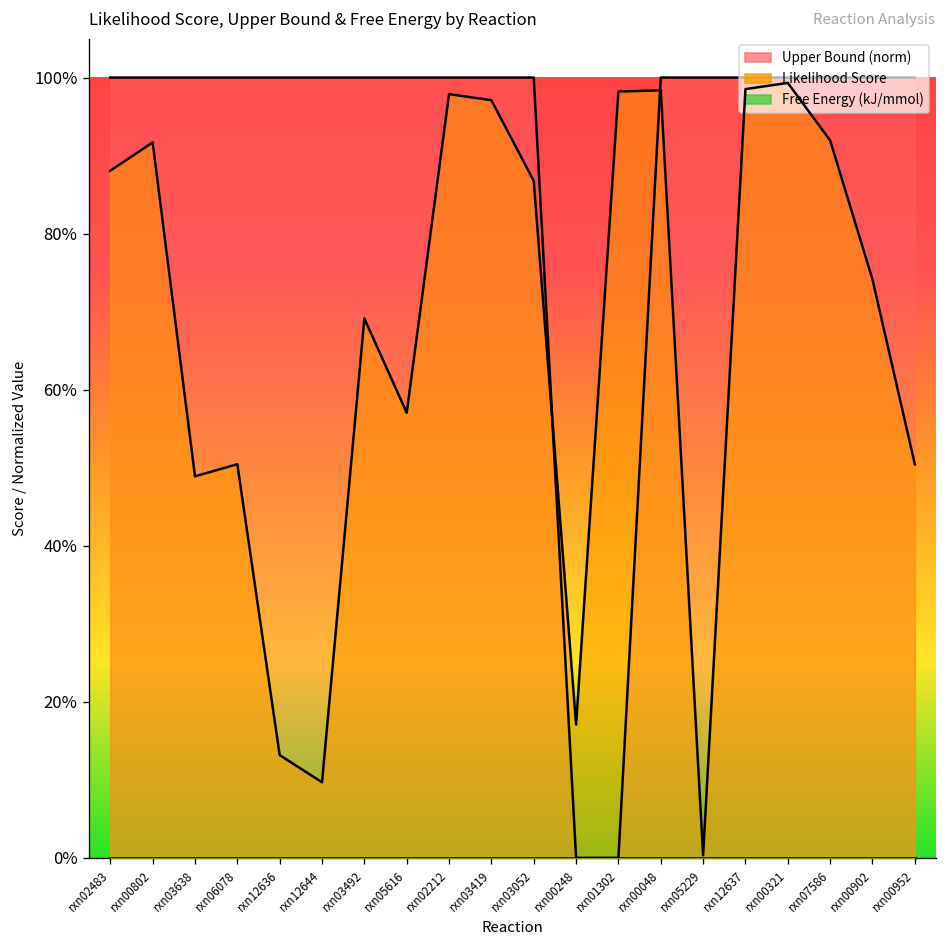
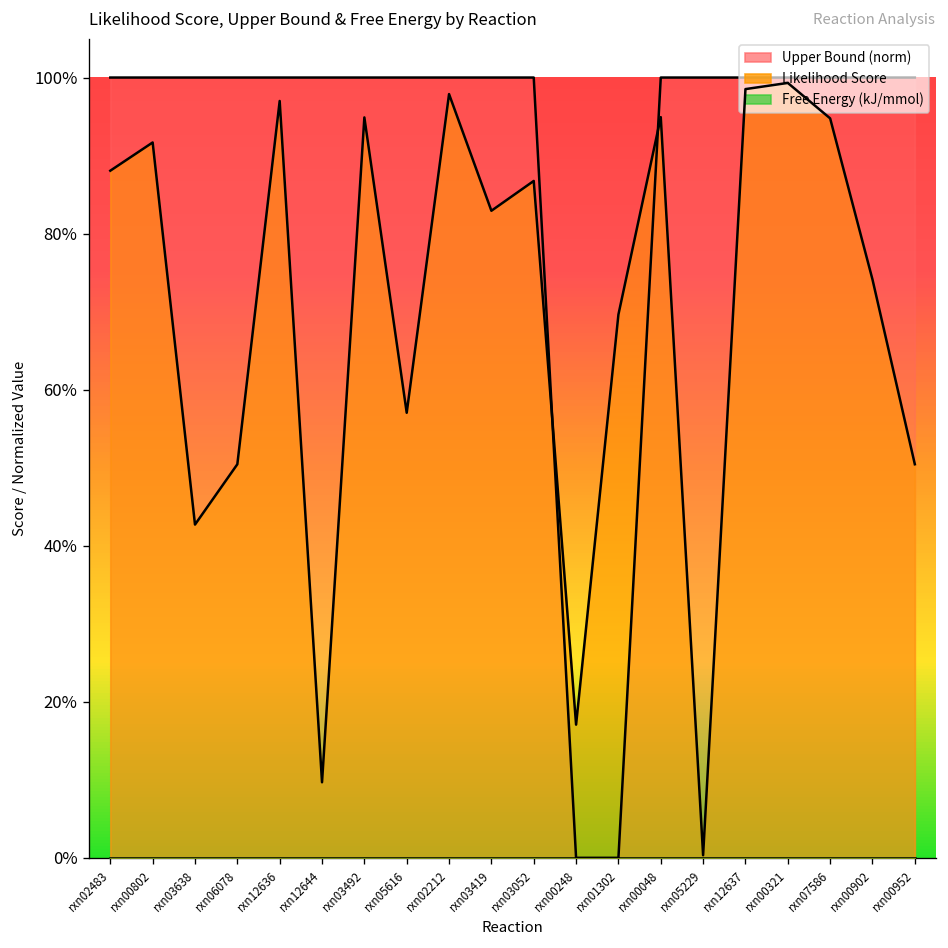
Likelihood Score, rxn03638: 49% -> 43%
Likelihood Score, rxn12636: 13% -> 97%
Likelihood Score, rxn03492: 69% -> 95%
Likelihood Score, rxn03419: 97% -> 83%
Likelihood Score, rxn01302: 98% -> 70%
Likelihood Score, rxn00048: 98% -> 95%
Likelihood Score, rxn07586: 92% -> 95%
